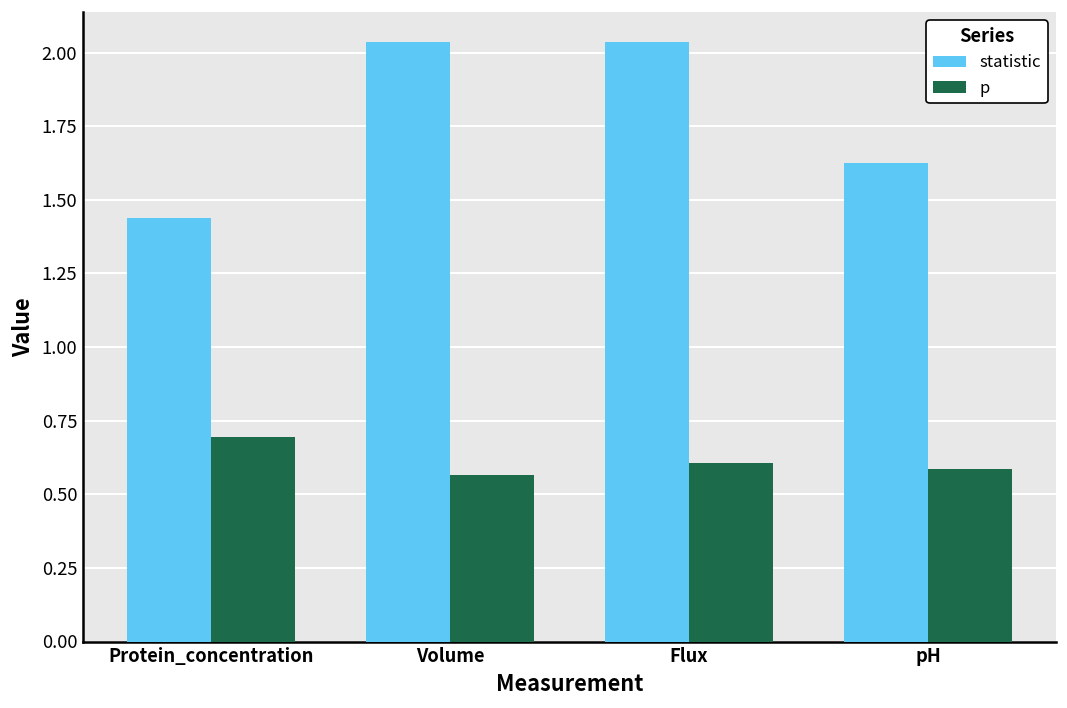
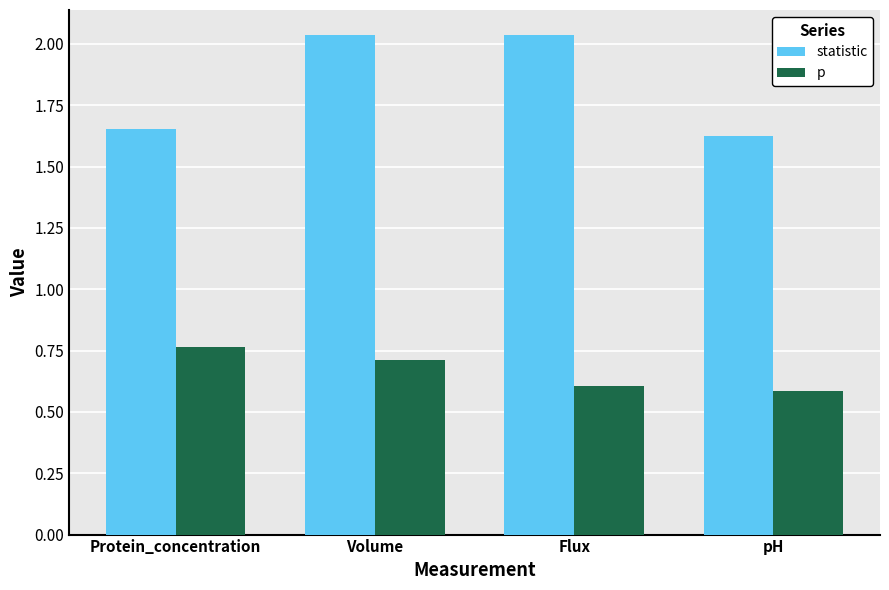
statistic, Protein_concentration: 1.44 -> 1.65
p, Protein_concentration: 0.70 -> 0.76
p, Volume: 0.57 -> 0.71
